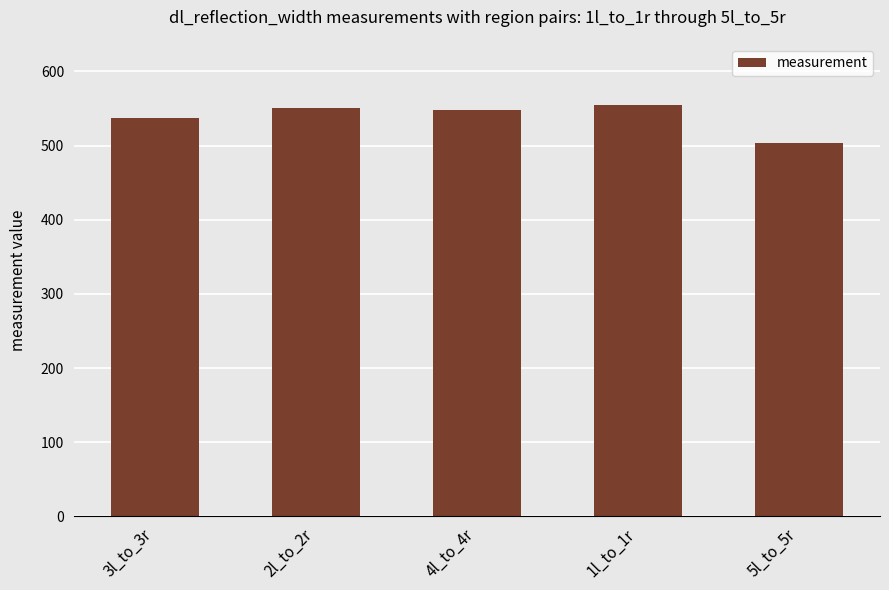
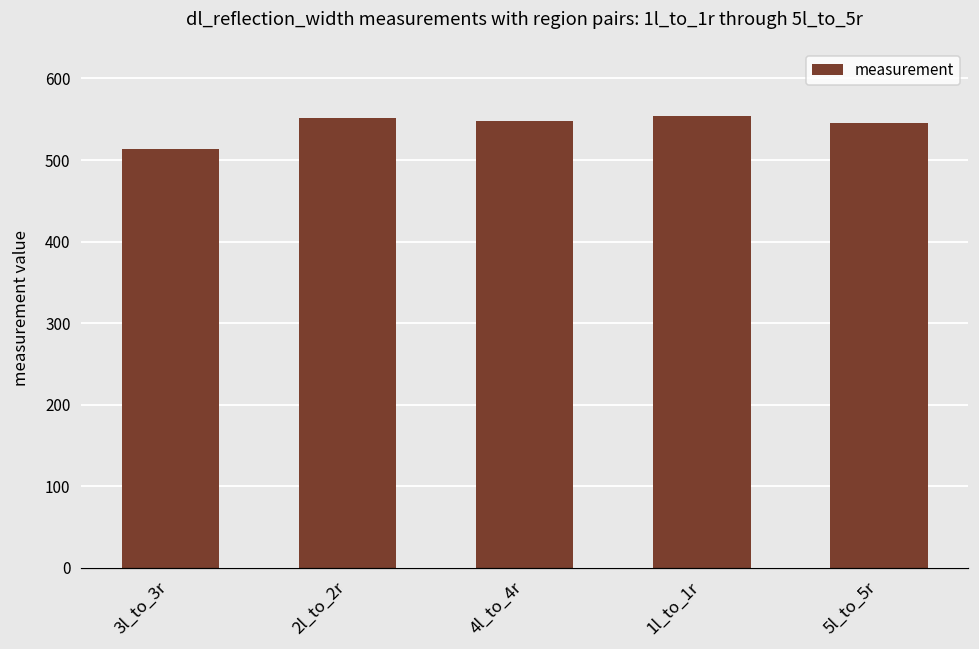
3l_to_3r: 540 -> 510
5l_to_5r: 500 -> 550
